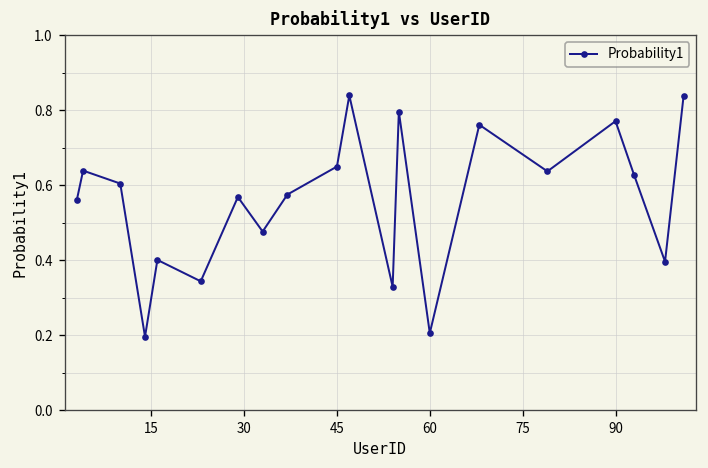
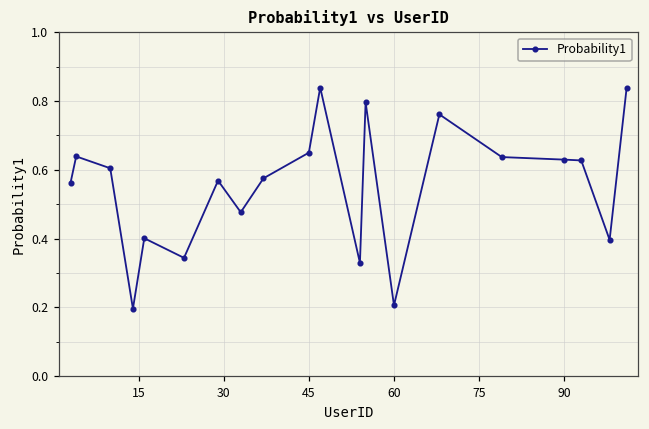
90: 0.77 -> 0.63
